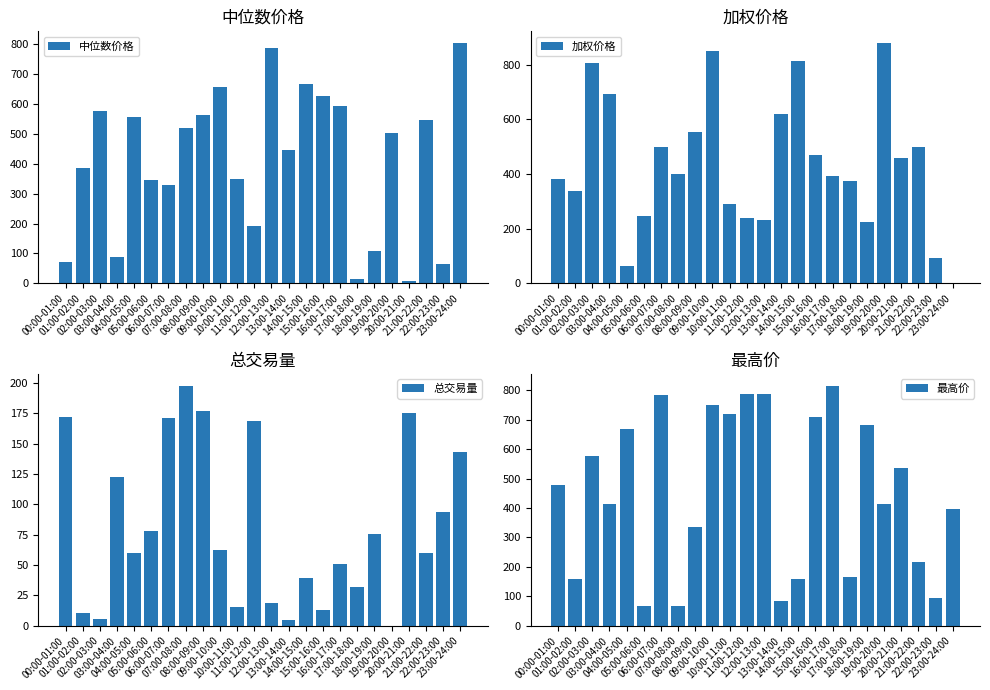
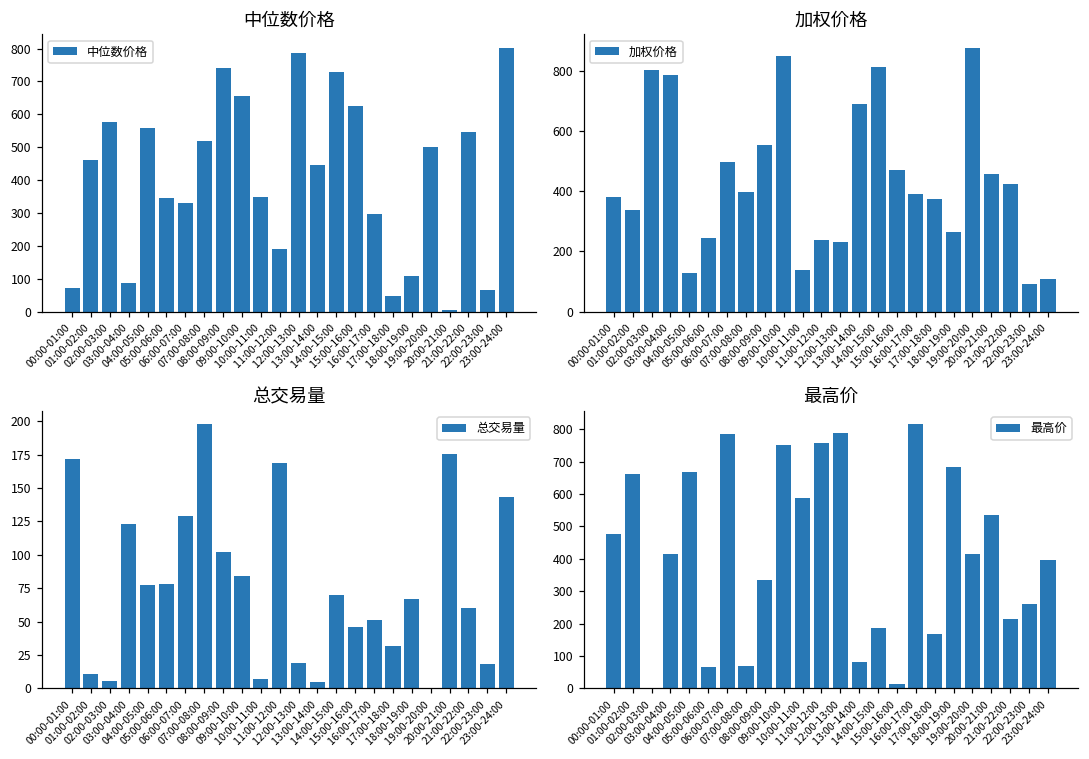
中位数价格, 01:00-02:00: 380 -> 460
中位数价格, 08:00-09:00: 560 -> 740
中位数价格, 14:00-15:00: 670 -> 730
中位数价格, 16:00-17:00: 590 -> 300
中位数价格, 17:00-18:00: 10 -> 50
加权价格, 03:00-04:00: 690 -> 790
加权价格, 04:00-05:00: 60 -> 130
加权价格, 10:00-11:00: 290 -> 140
加权价格, 13:00-14:00: 620 -> 690
加权价格, 18:00-19:00: 220 -> 270
加权价格, 21:00-22:00: 500 -> 430
加权价格, 23:00-24:00: 0 -> 110
总交易量, 04:00-05:00: 60 -> 78
总交易量, 06:00-07:00: 171 -> 129
总交易量, 08:00-09:00: 177 -> 102
总交易量, 09:00-10:00: 62 -> 84
总交易量, 10:00-11:00: 15 -> 7
总交易量, 14:00-15:00: 39 -> 70
总交易量, 15:00-16:00: 13 -> 46
总交易量, 18:00-19:00: 76 -> 67
总交易量, 22:00-23:00: 94 -> 18
最高价, 01:00-02:00: 160 -> 660
最高价, 02:00-03:00: 580 -> 0
最高价, 10:00-11:00: 720 -> 590
最高价, 11:00-12:00: 790 -> 760
最高价, 14:00-15:00: 160 -> 190
最高价, 15:00-16:00: 710 -> 10
最高价, 22:00-23:00: 100 -> 260
